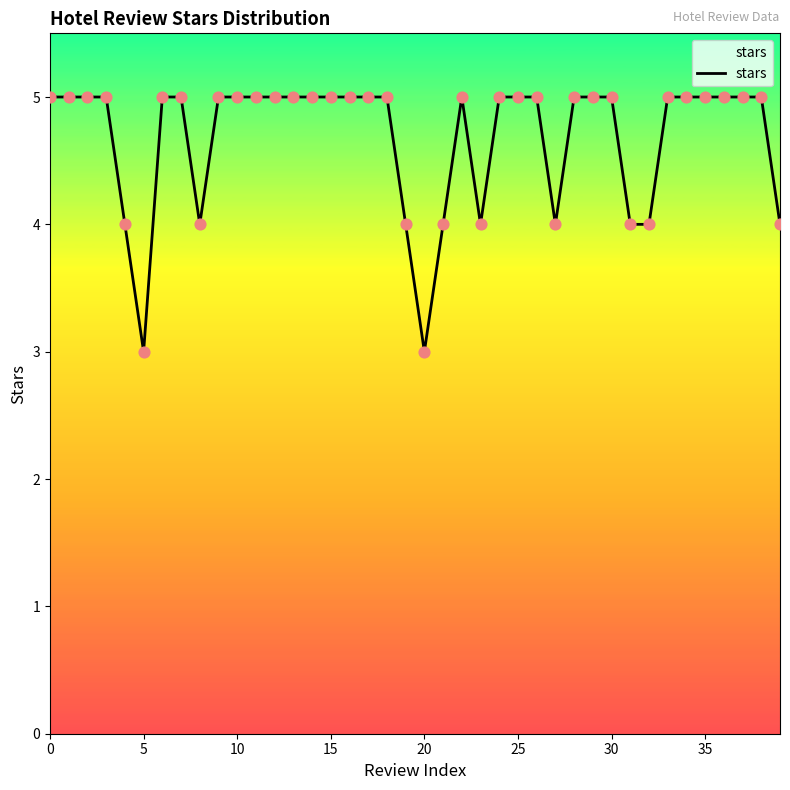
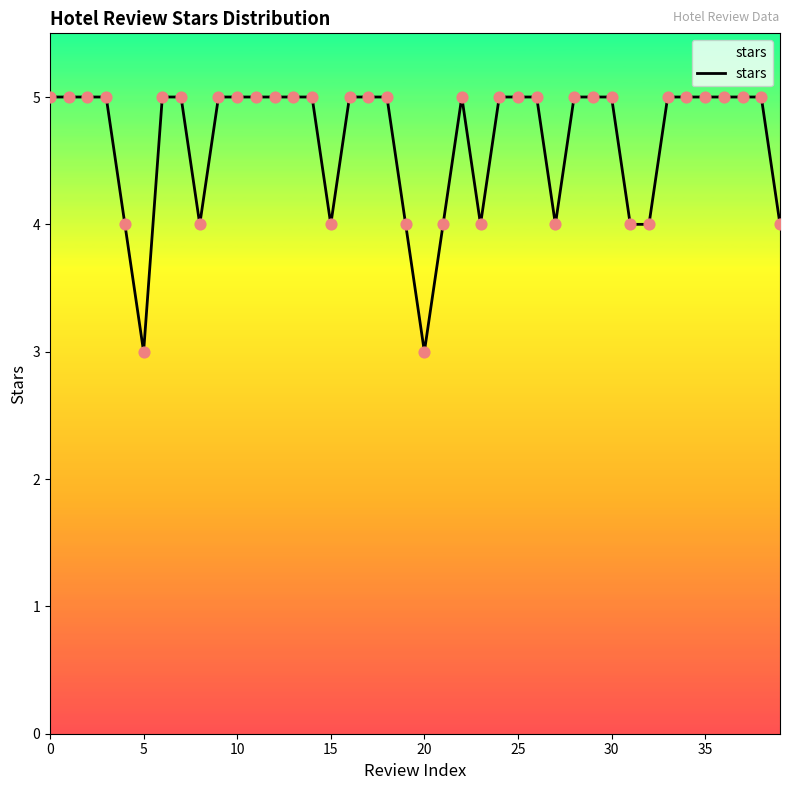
15: 5 -> 4
